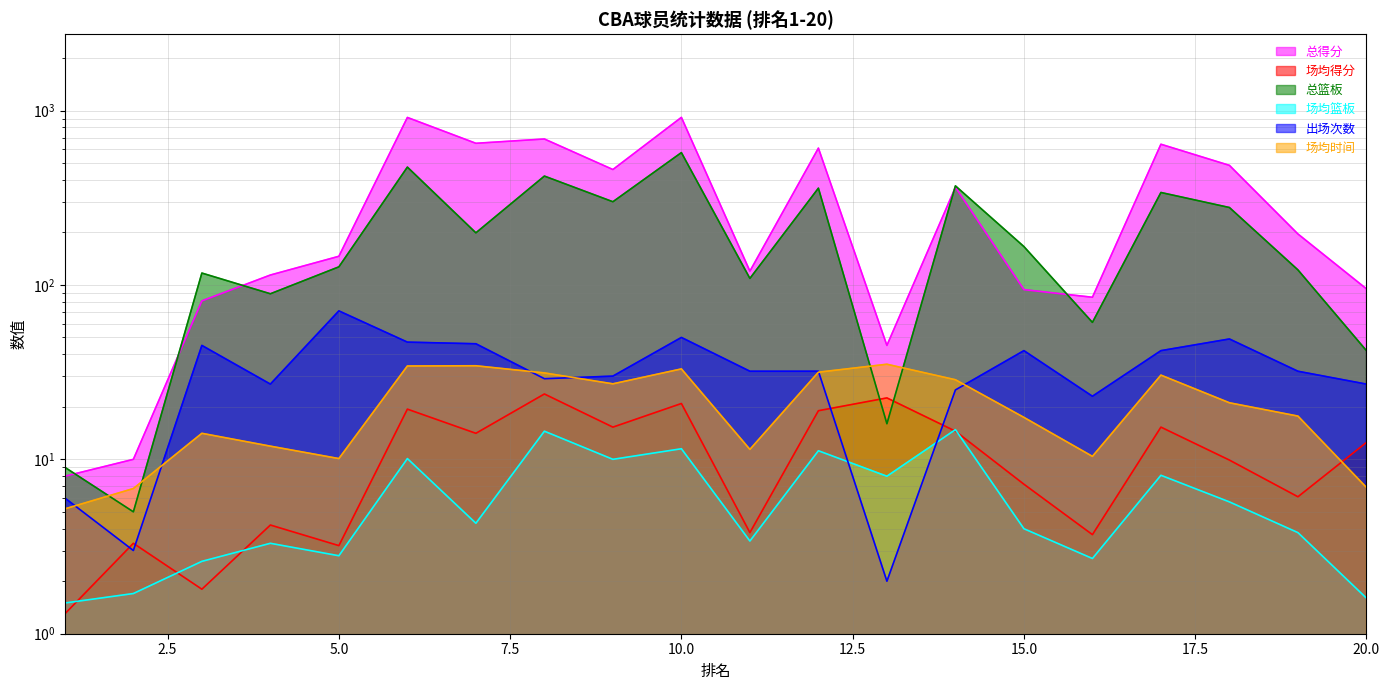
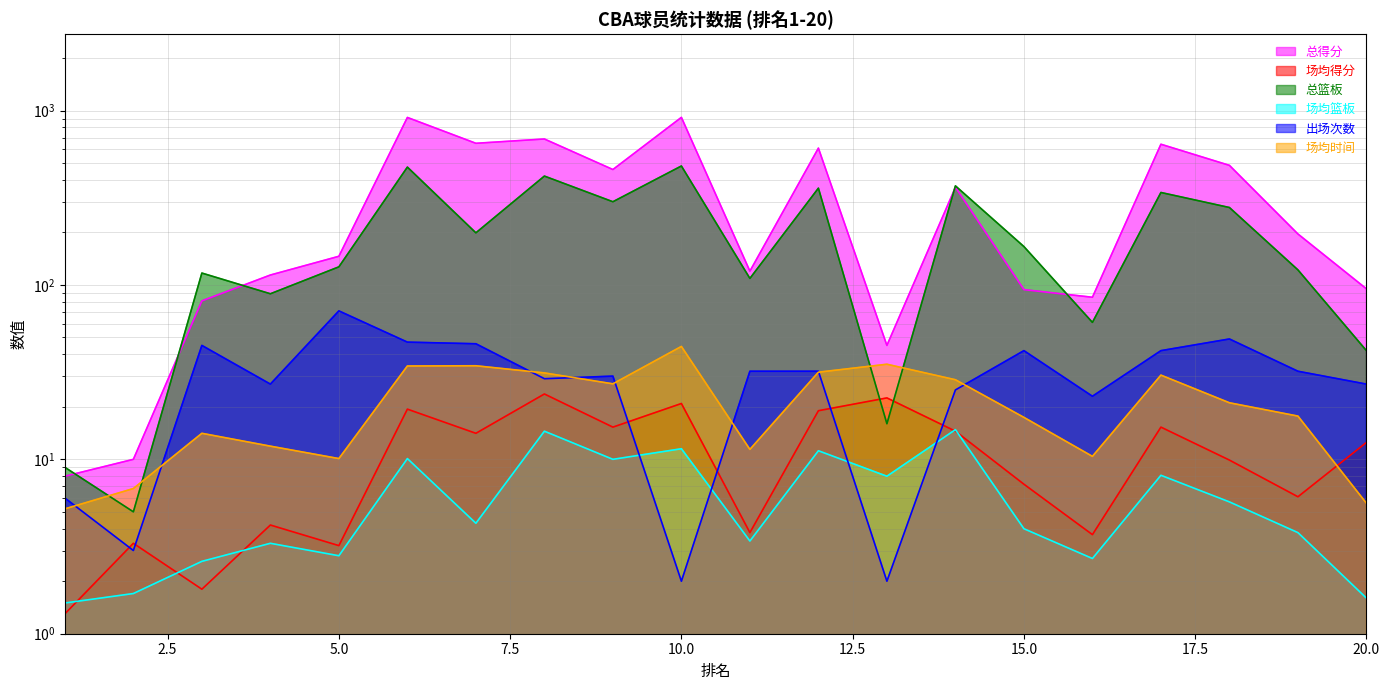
总篮板, 10.0: 570 -> 480
出场次数, 10.0: 50 -> 2
场均时间, 10.0: 33 -> 44
场均时间, 20.0: 6.9 -> 5.6
